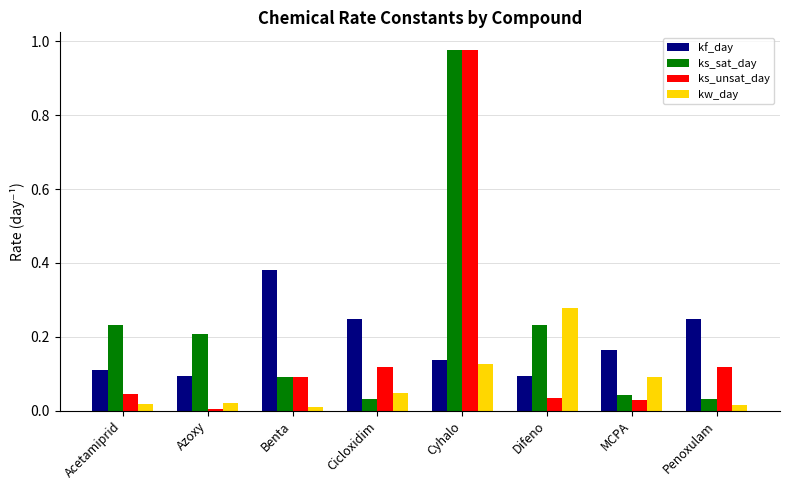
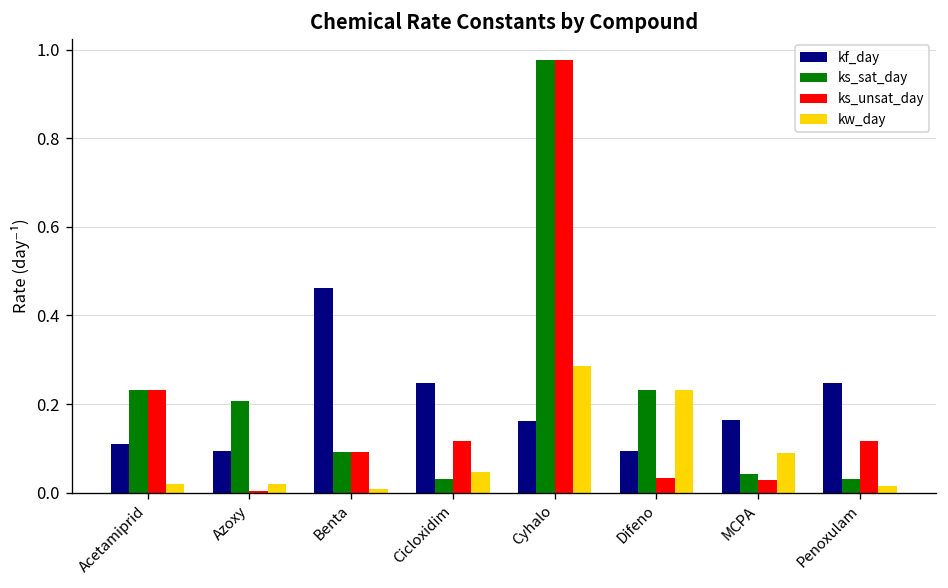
ks_unsat_day, Acetamiprid: 0.04 -> 0.23
kf_day, Benta: 0.38 -> 0.46
kf_day, Cyhalo: 0.14 -> 0.16
kw_day, Cyhalo: 0.13 -> 0.29
kw_day, Difeno: 0.28 -> 0.23
